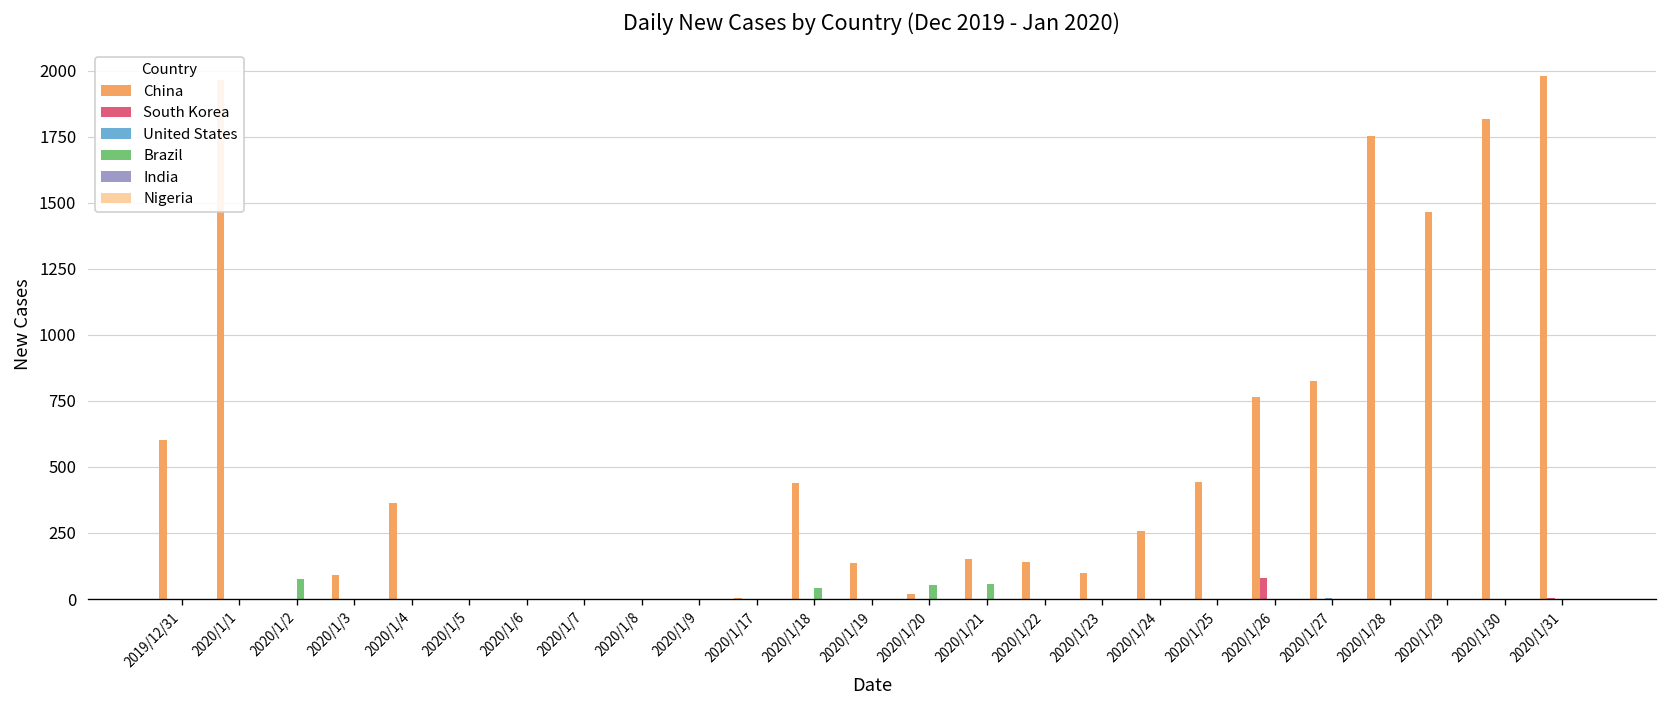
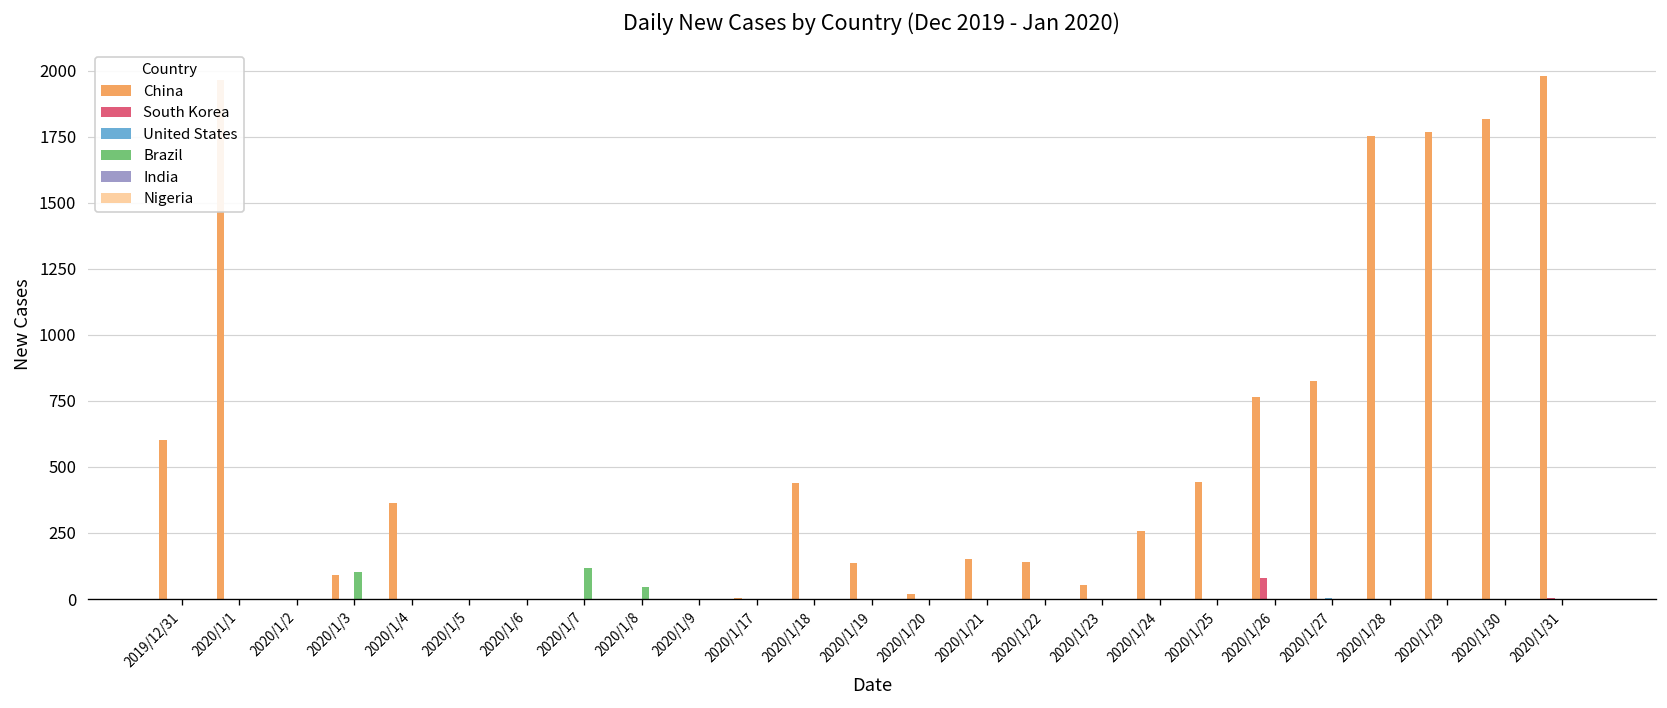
Brazil, 2020/1/2: 80 -> 0
Brazil, 2020/1/3: 0 -> 100
Brazil, 2020/1/7: 0 -> 120
Brazil, 2020/1/8: 0 -> 50
Brazil, 2020/1/18: 40 -> 0
Brazil, 2020/1/20: 60 -> 0
Brazil, 2020/1/21: 60 -> 0
China, 2020/1/23: 100 -> 50
China, 2020/1/29: 1470 -> 1770
